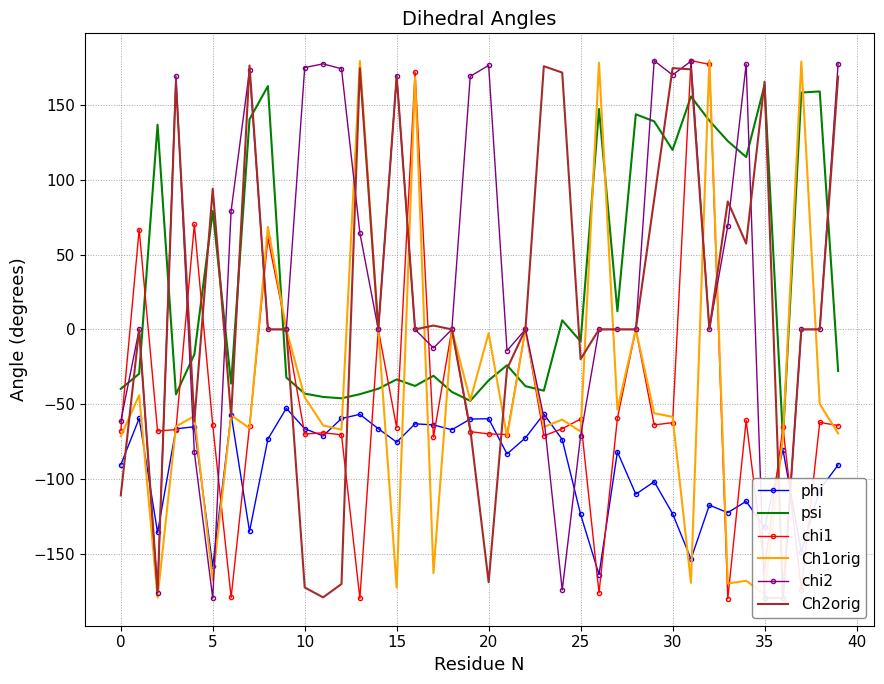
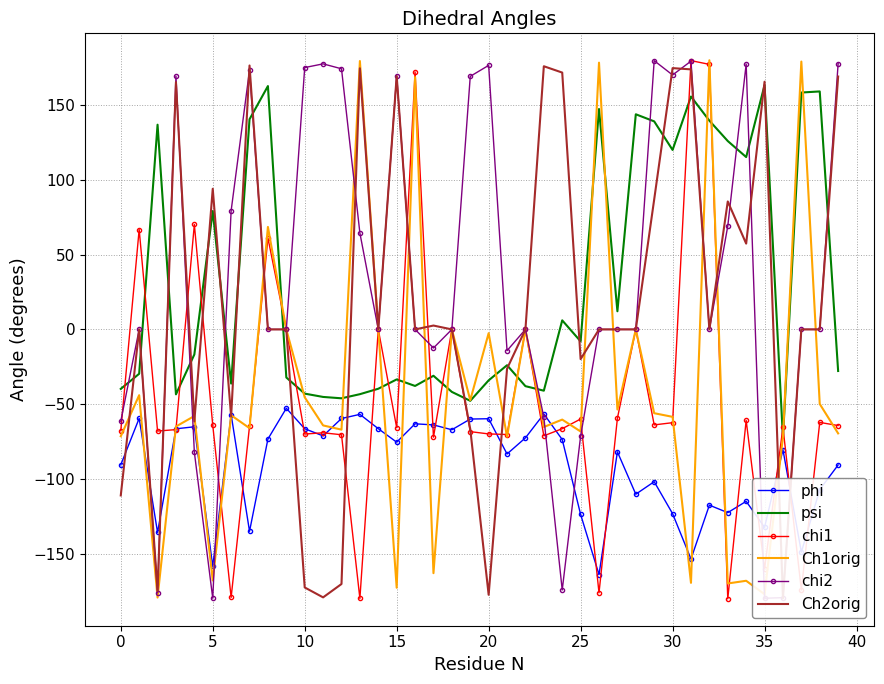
Ch2orig, 20: -169 -> -177
